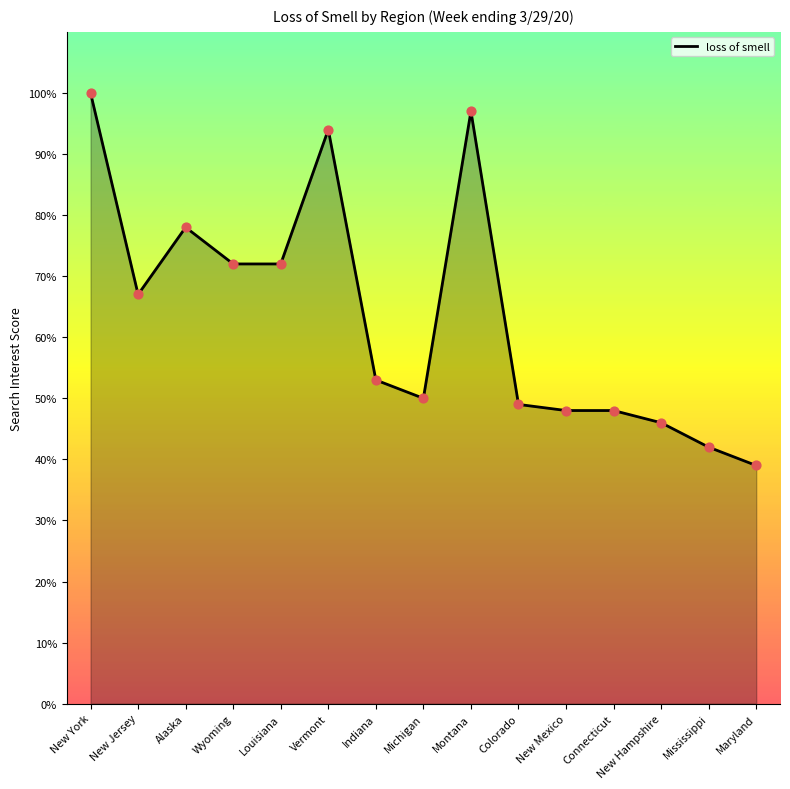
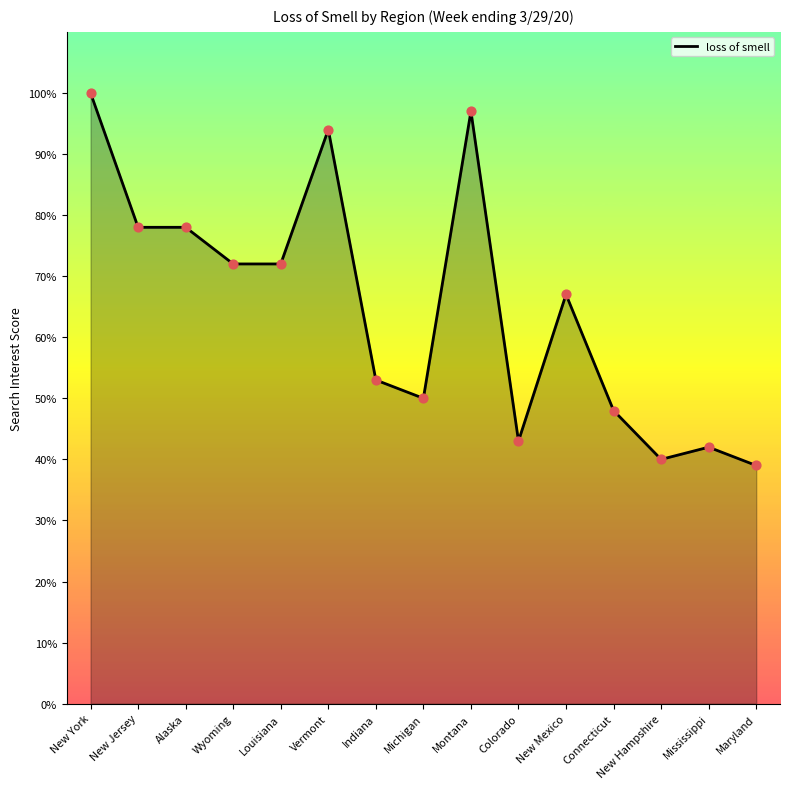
New Jersey: 67% -> 78%
Colorado: 49% -> 43%
New Mexico: 48% -> 67%
New Hampshire: 46% -> 40%
